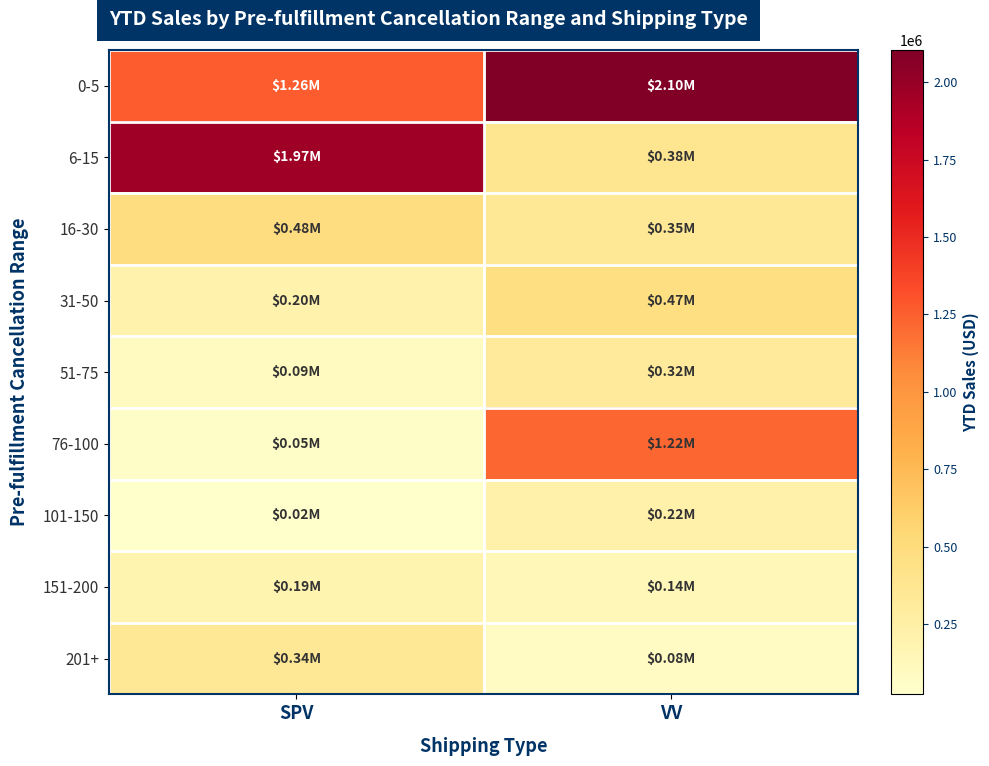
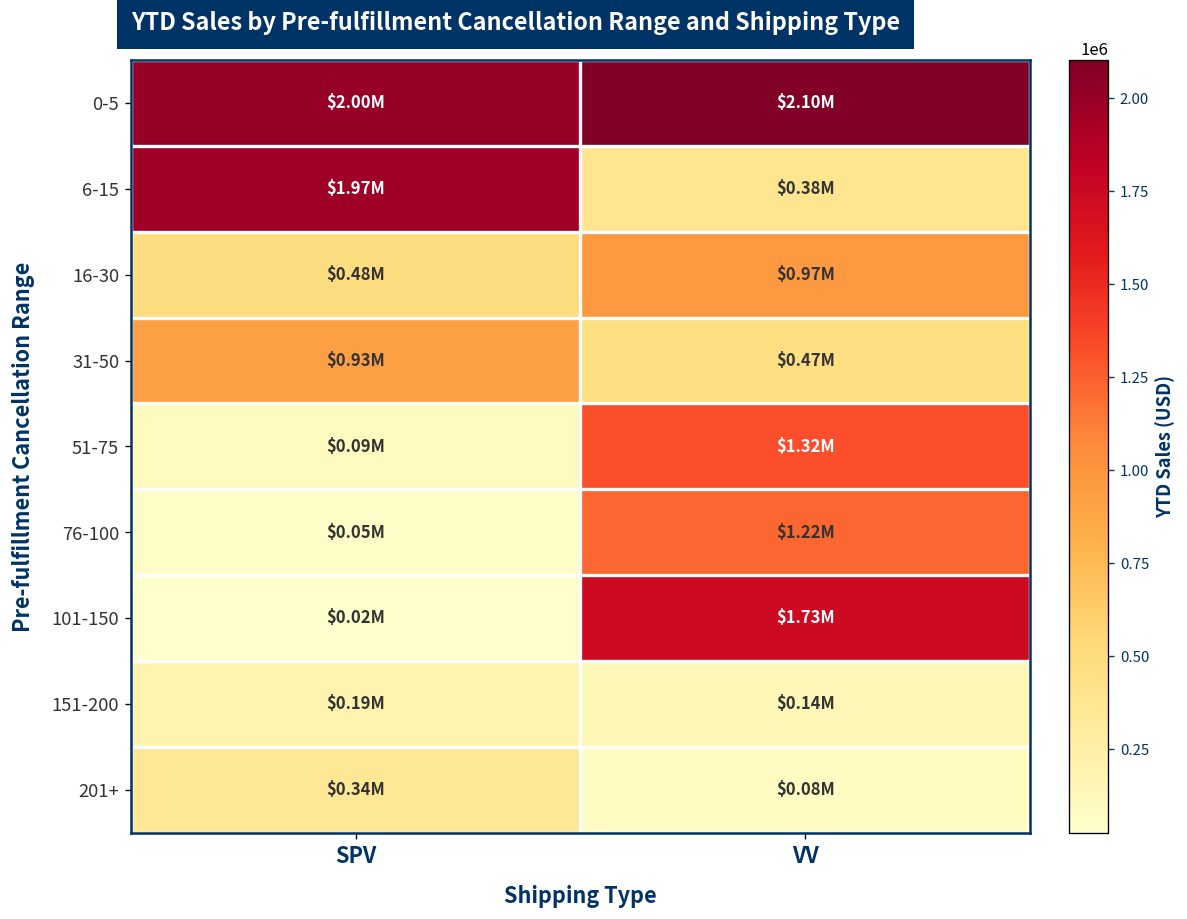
0-5, SPV: $1.26M -> $2.00M
16-30, VV: $0.35M -> $0.97M
31-50, SPV: $0.20M -> $0.93M
51-75, VV: $0.32M -> $1.32M
101-150, VV: $0.22M -> $1.73M
